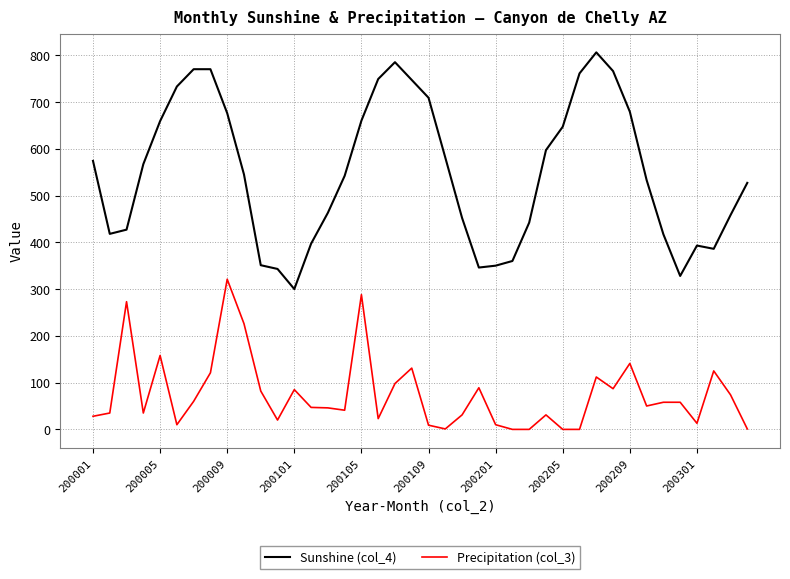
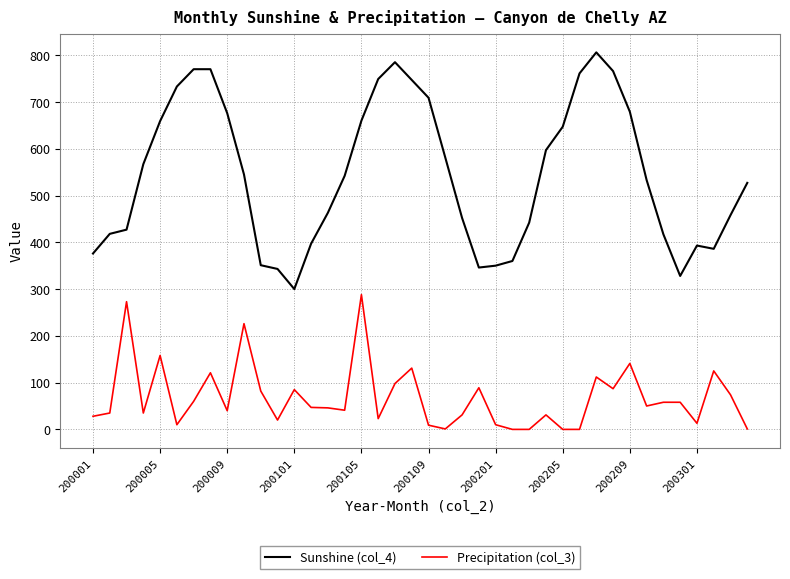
Sunshine (col_4), 200001: 570 -> 380
Precipitation (col_3), 200009: 320 -> 40
